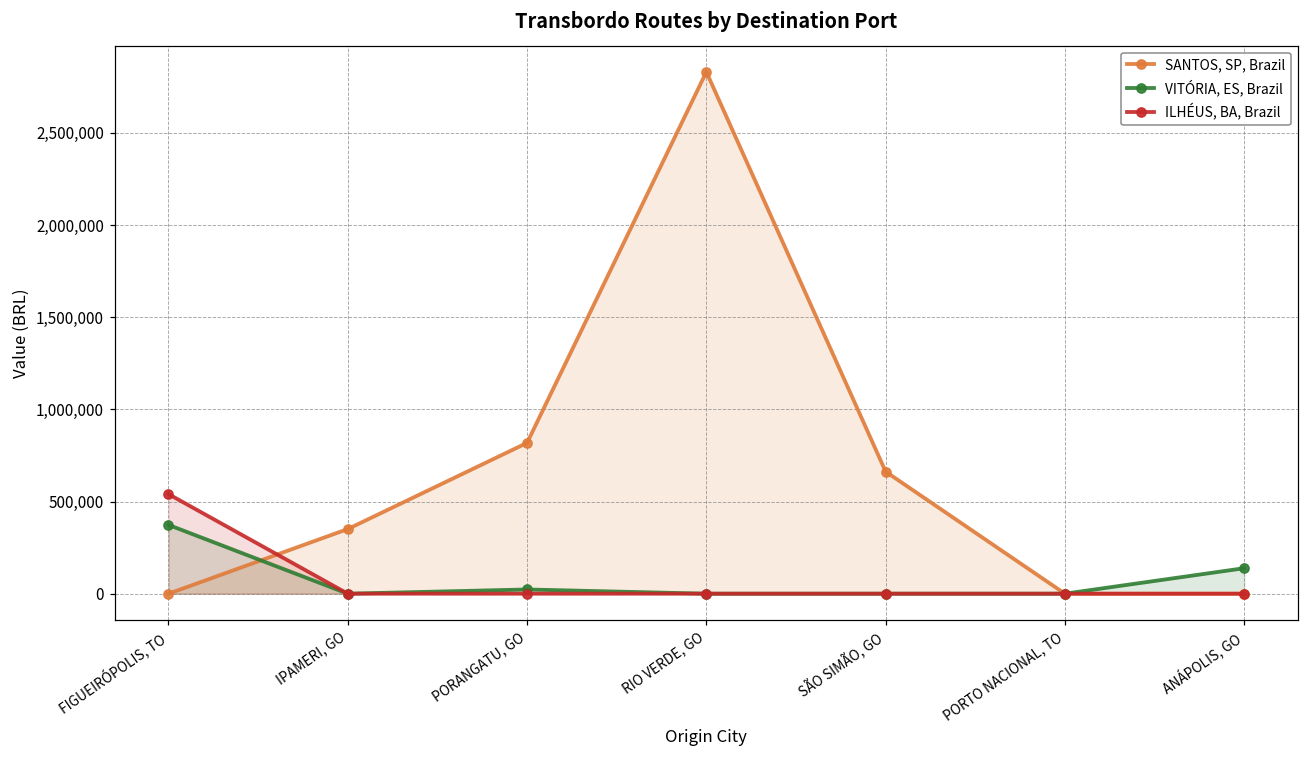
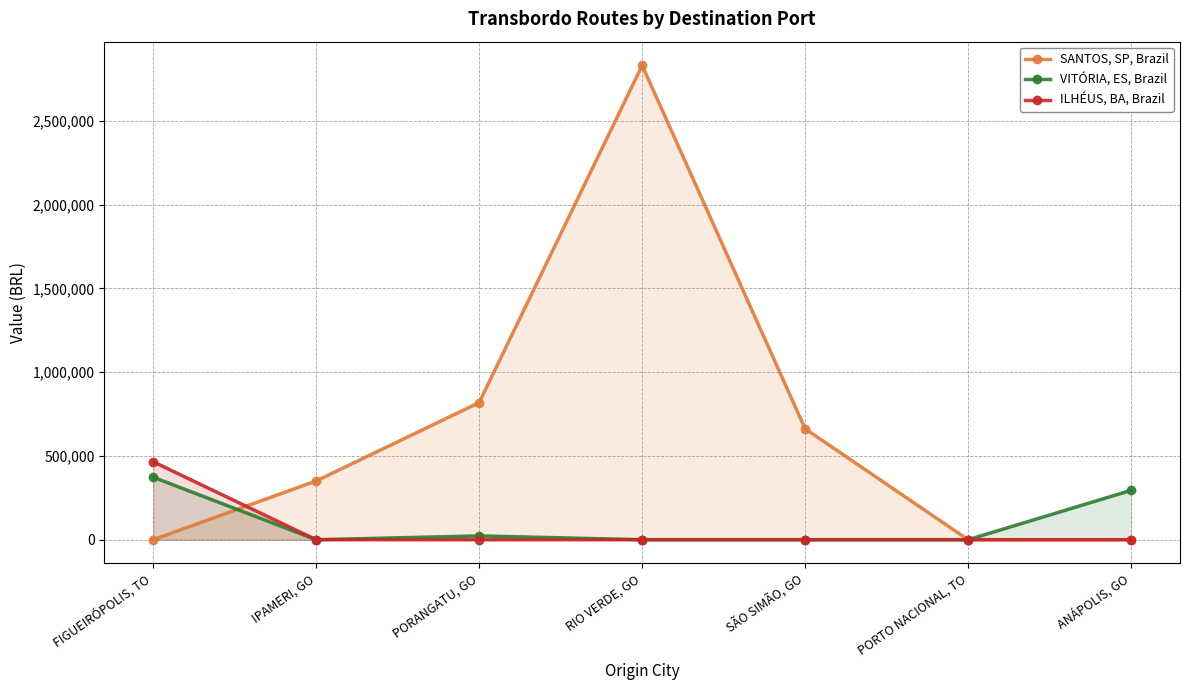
ILHÉUS, BA, Brazil, FIGUEIRÓPOLIS, TO: 540,000 -> 470,000
VITÓRIA, ES, Brazil, ANÁPOLIS, GO: 140,000 -> 290,000
